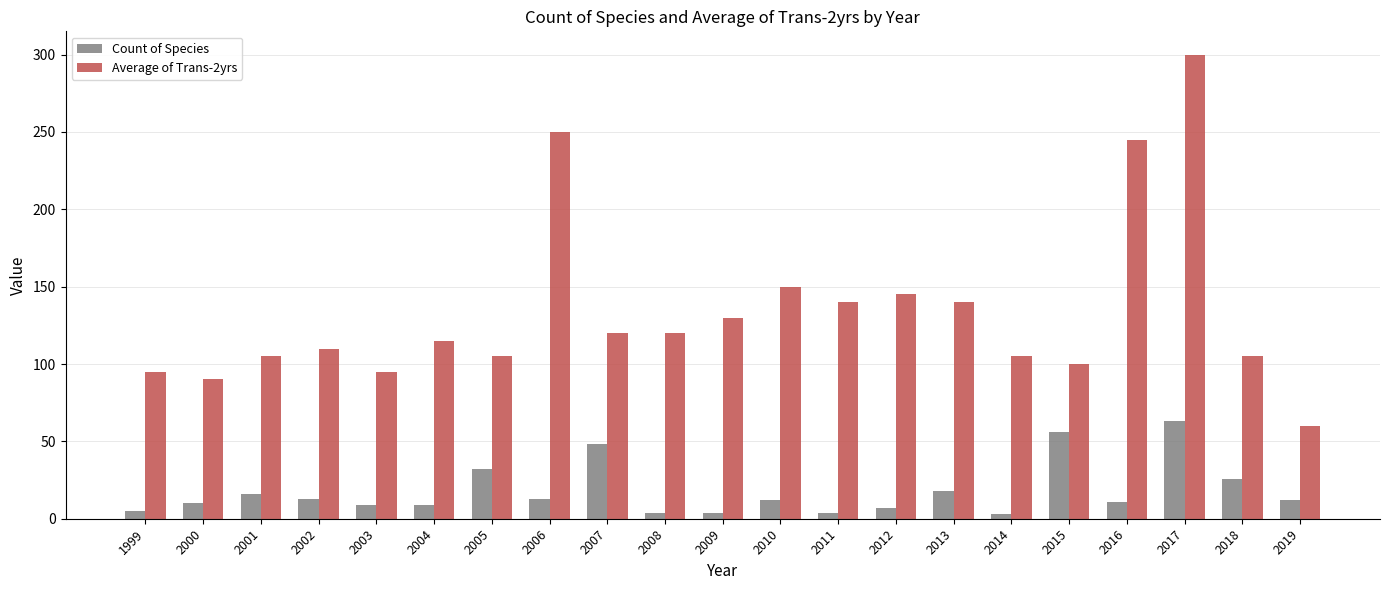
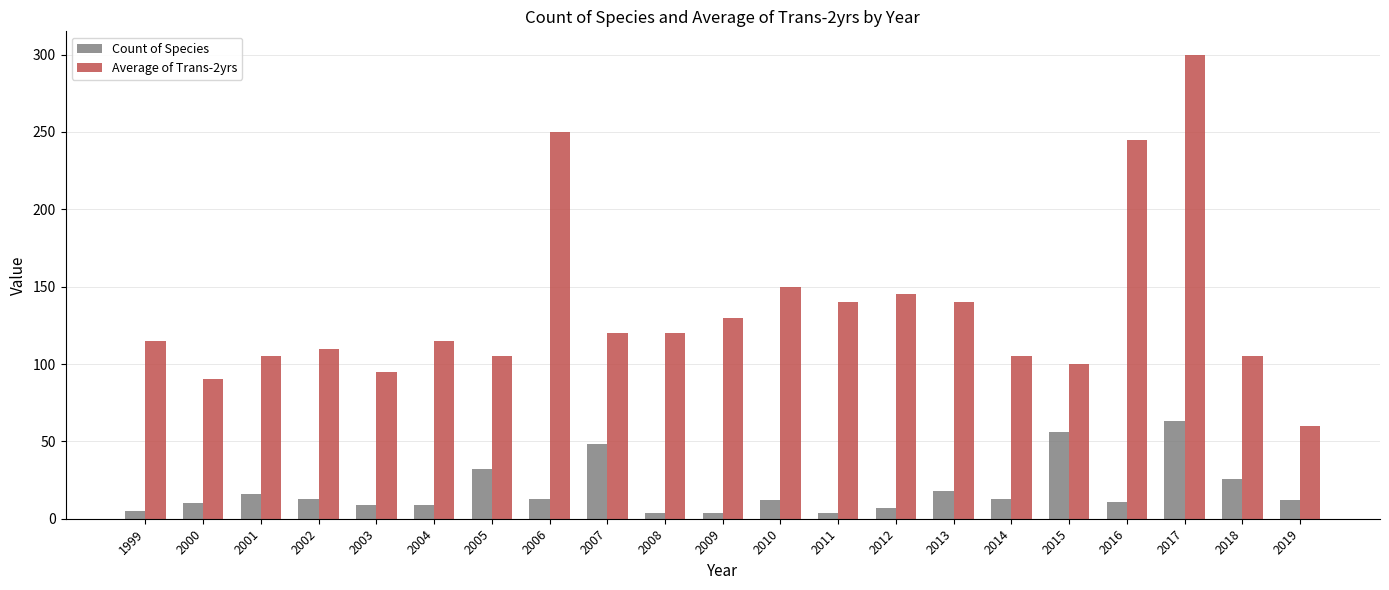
Average of Trans-2yrs, 1999: 95 -> 115
Count of Species, 2014: 3 -> 13
